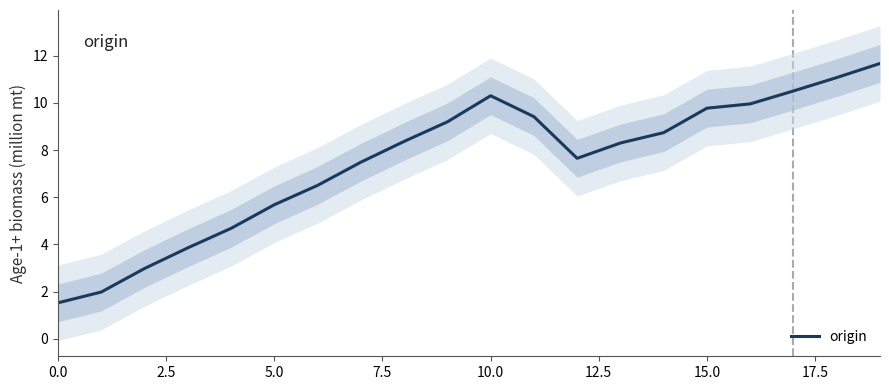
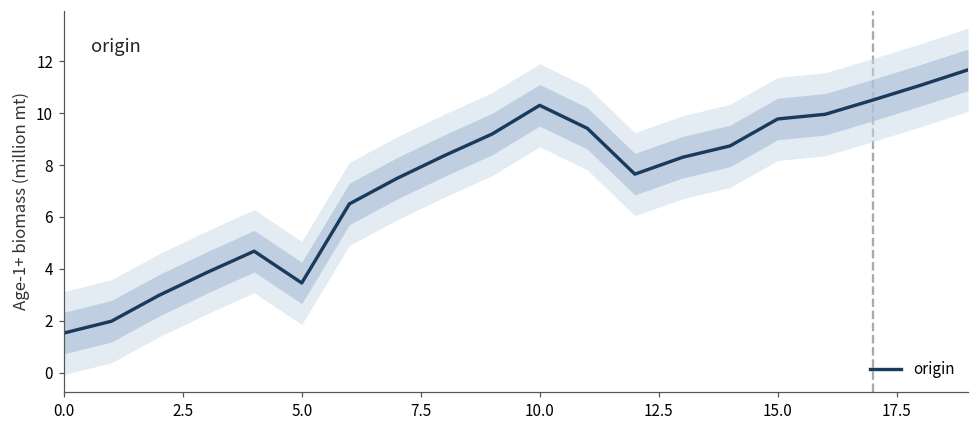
origin, 5.0: 5.7 -> 3.5
